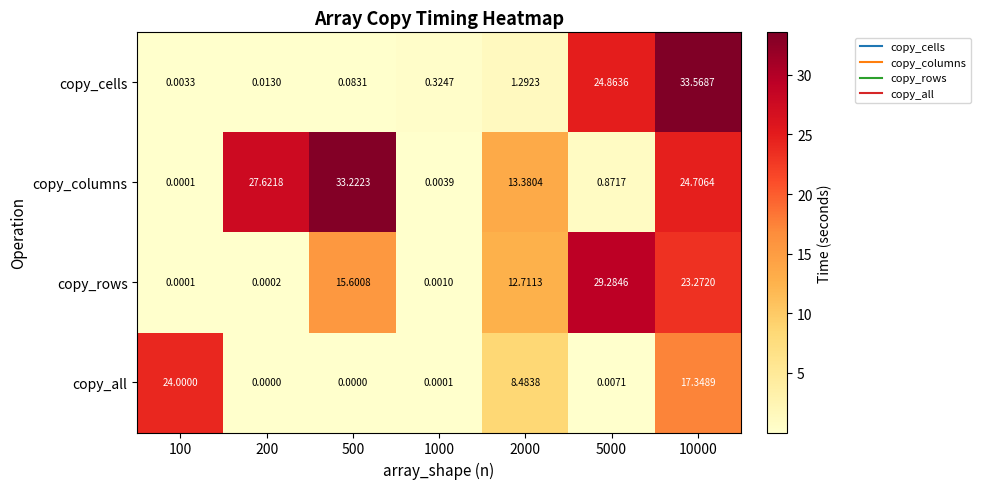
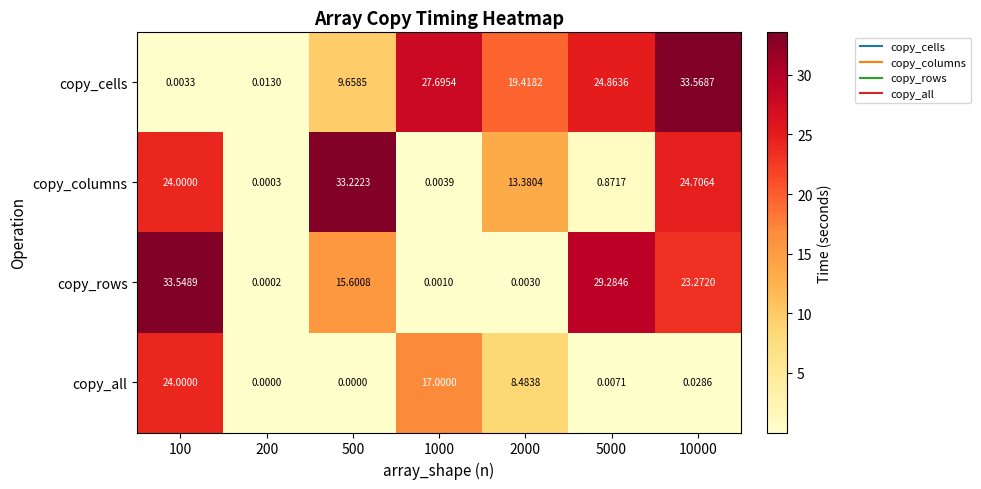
copy_cells, 500: 0.0831 -> 9.6585
copy_cells, 1000: 0.3247 -> 27.6954
copy_cells, 2000: 1.2923 -> 19.4182
copy_columns, 100: 0.0001 -> 24.0000
copy_columns, 200: 27.6218 -> 0.0003
copy_rows, 100: 0.0001 -> 33.5489
copy_rows, 2000: 12.7113 -> 0.0030
copy_all, 1000: 0.0001 -> 17.0000
copy_all, 10000: 17.3489 -> 0.0286
